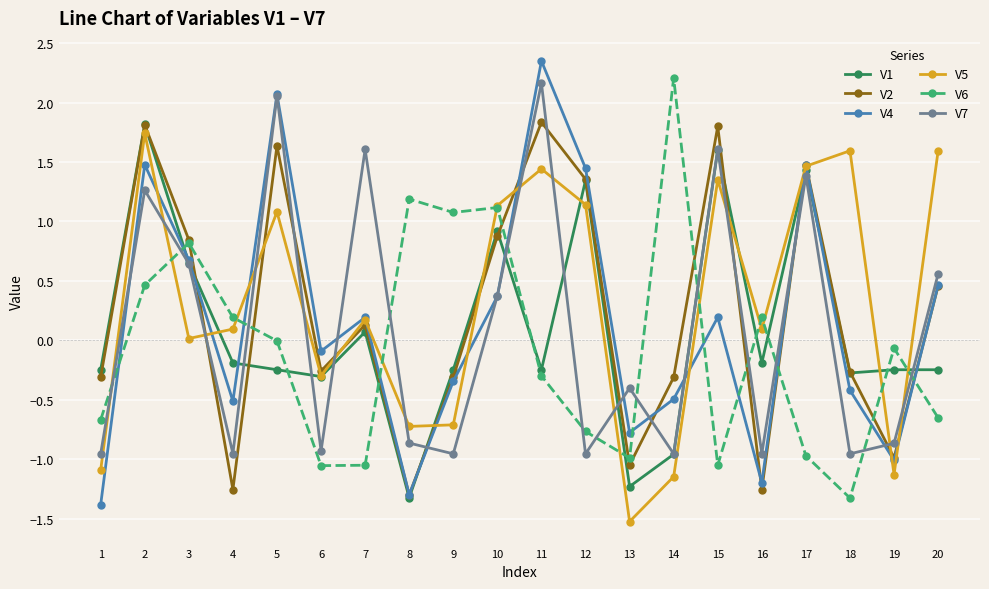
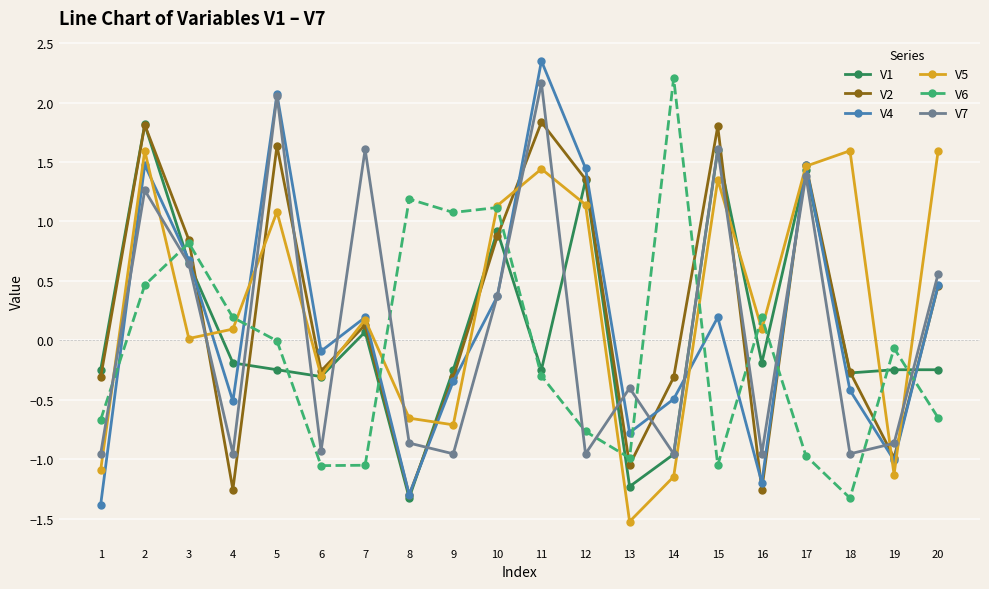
V5, 2: 1.74 -> 1.59
V5, 8: -0.72 -> -0.65
